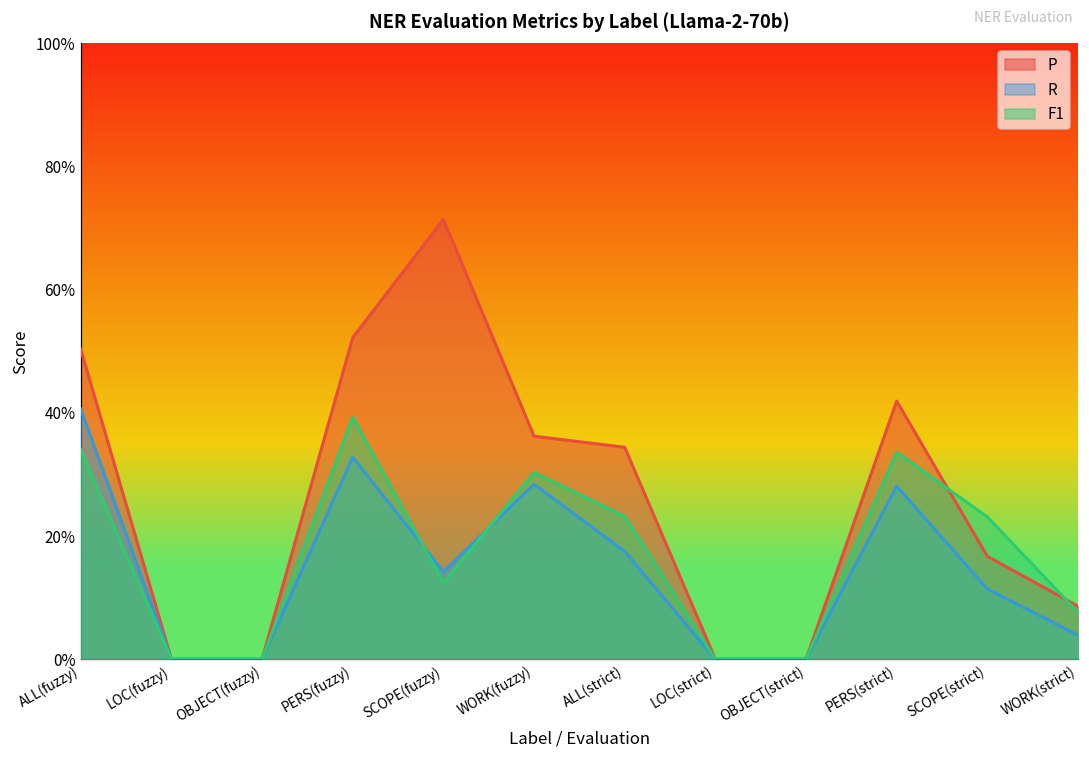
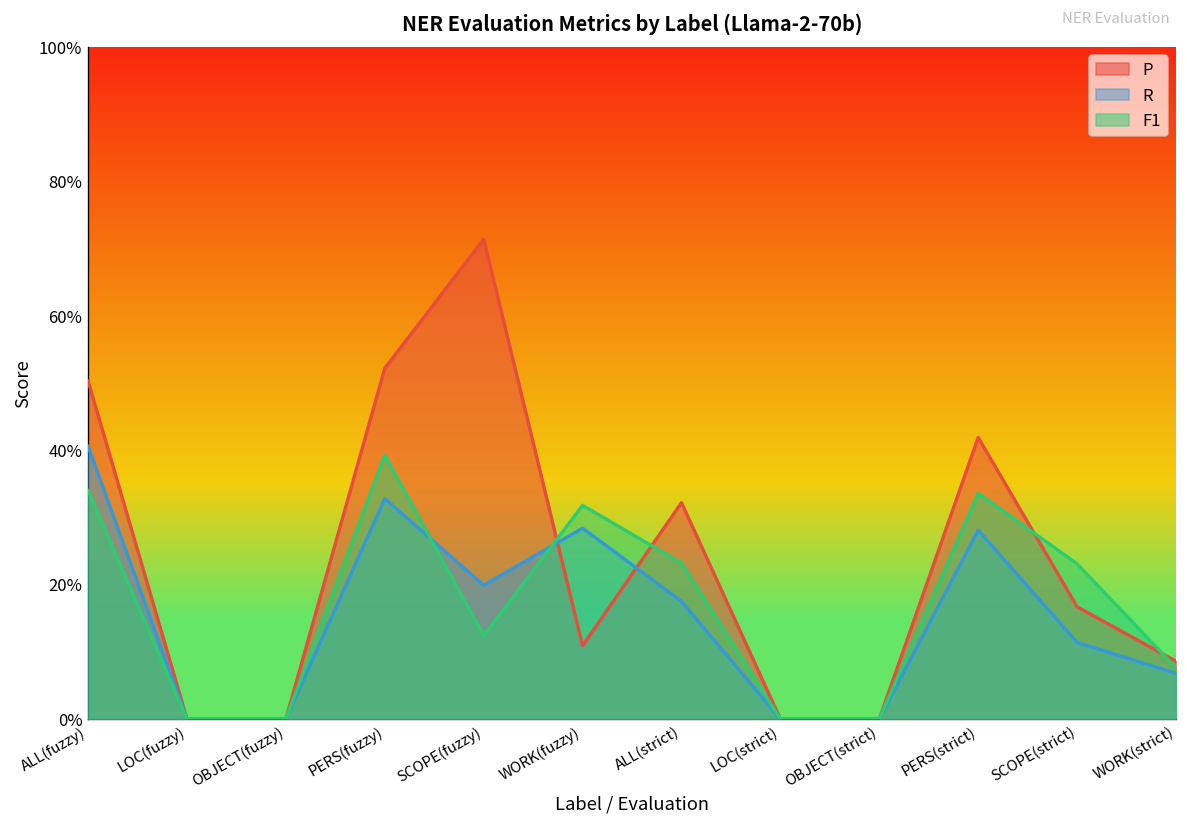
R, SCOPE(fuzzy): 14% -> 20%
P, WORK(fuzzy): 36% -> 11%
F1, WORK(fuzzy): 30% -> 32%
P, ALL(strict): 34% -> 32%
R, WORK(strict): 4% -> 7%
